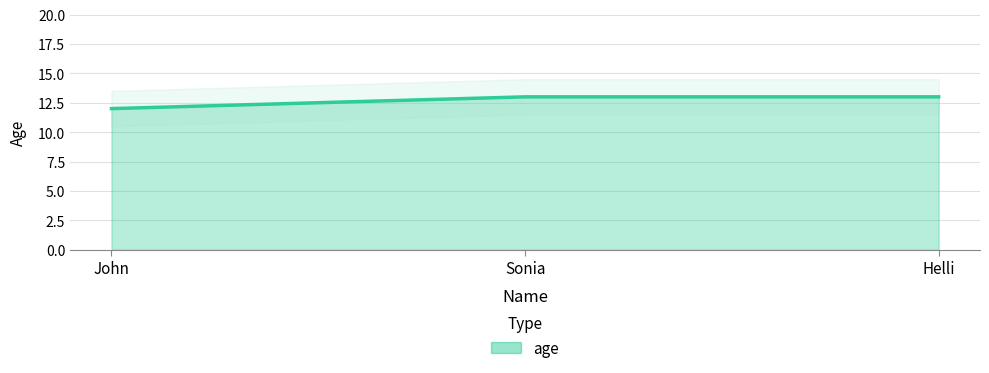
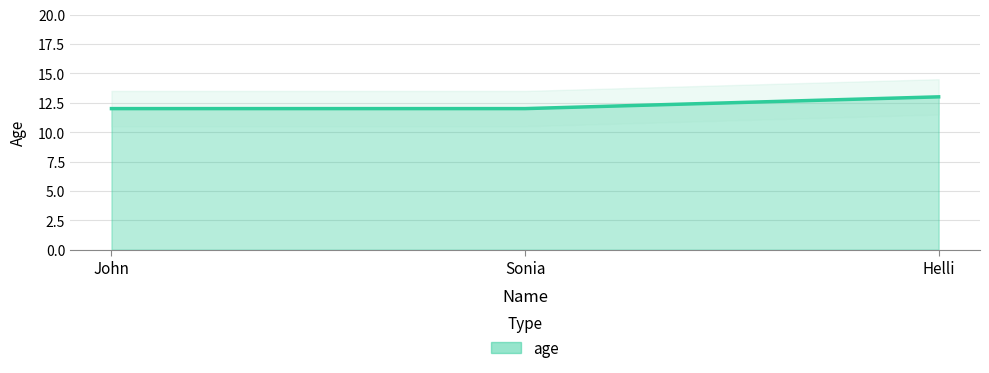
age, Sonia: 13 -> 12
